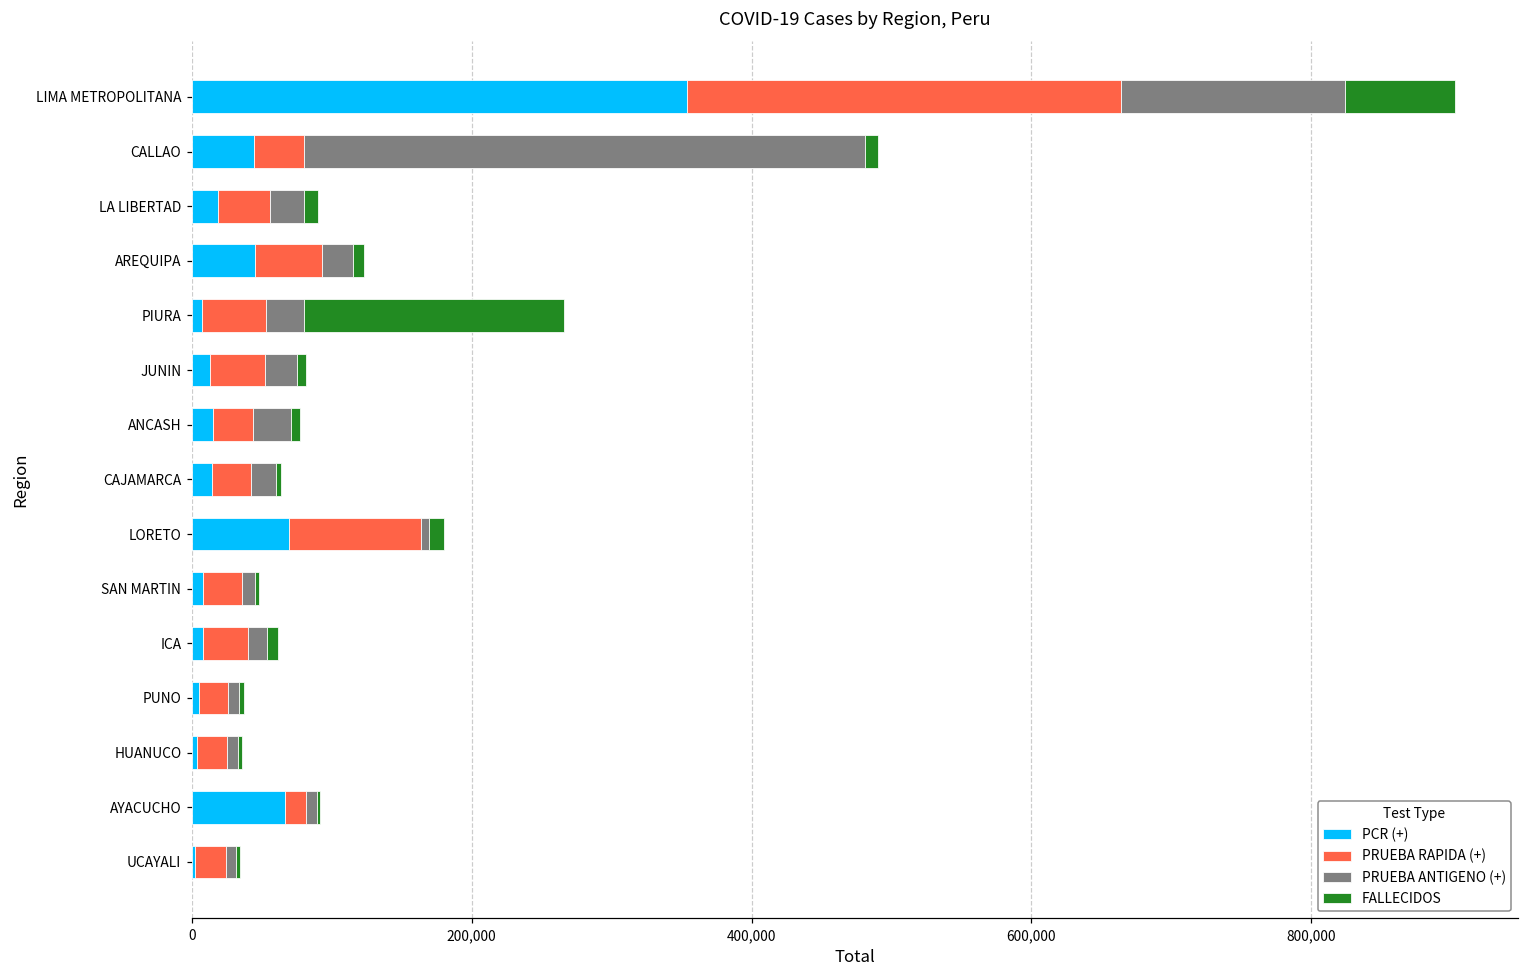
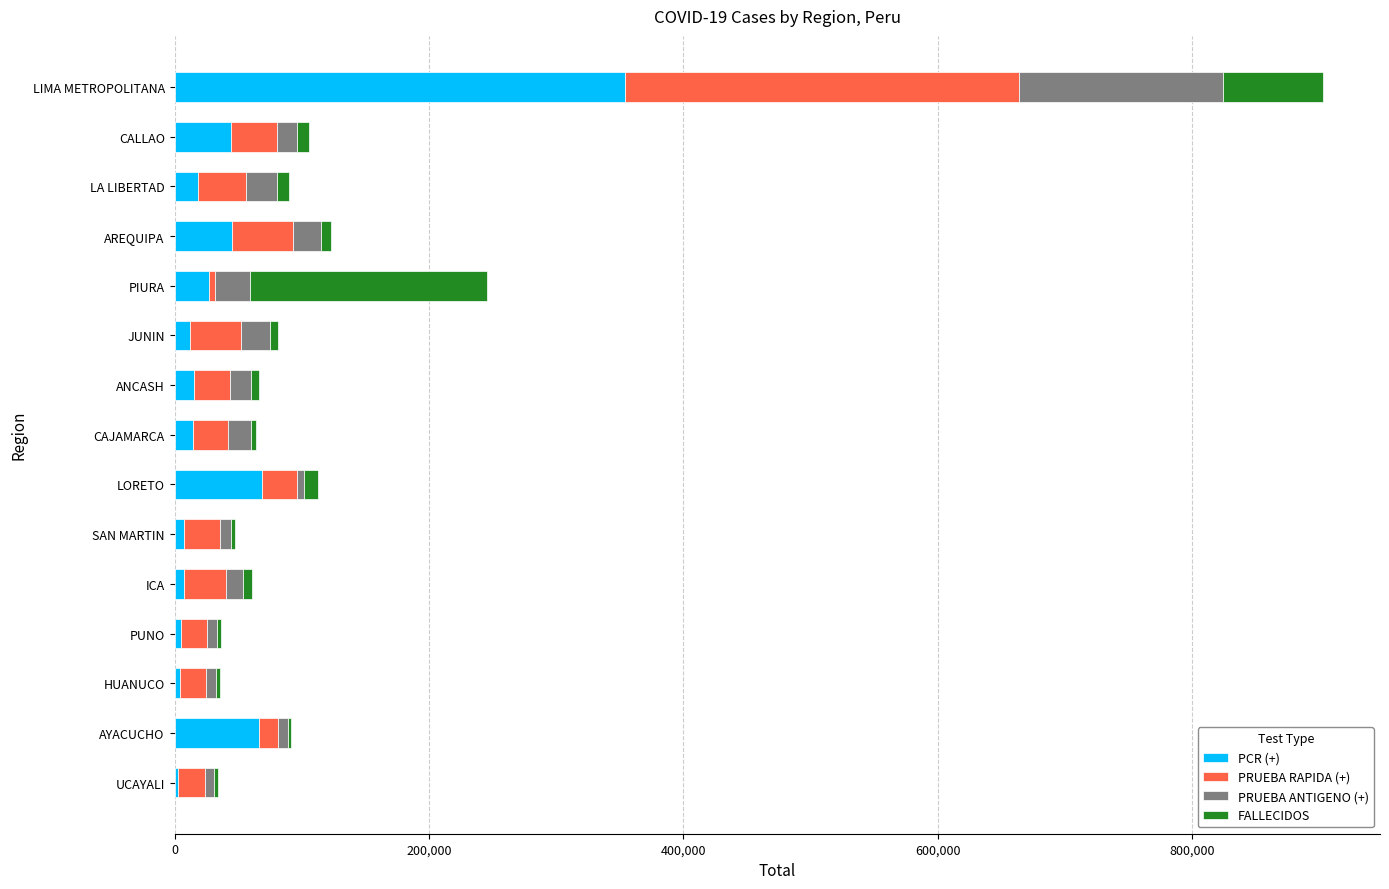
PRUEBA ANTIGENO (+), CALLAO: 401,000 -> 16,000
PCR (+), PIURA: 7,000 -> 27,000
PRUEBA RAPIDA (+), PIURA: 46,000 -> 5,000
PRUEBA ANTIGENO (+), ANCASH: 28,000 -> 16,000
PRUEBA RAPIDA (+), LORETO: 94,000 -> 27,000
